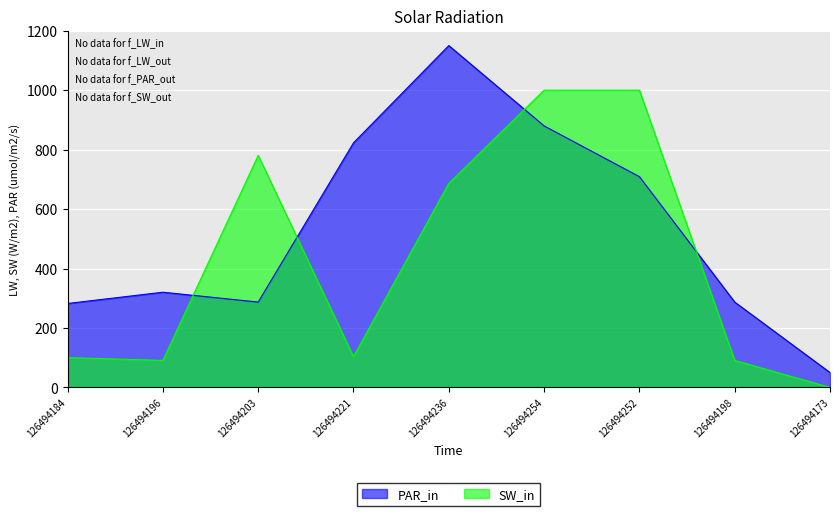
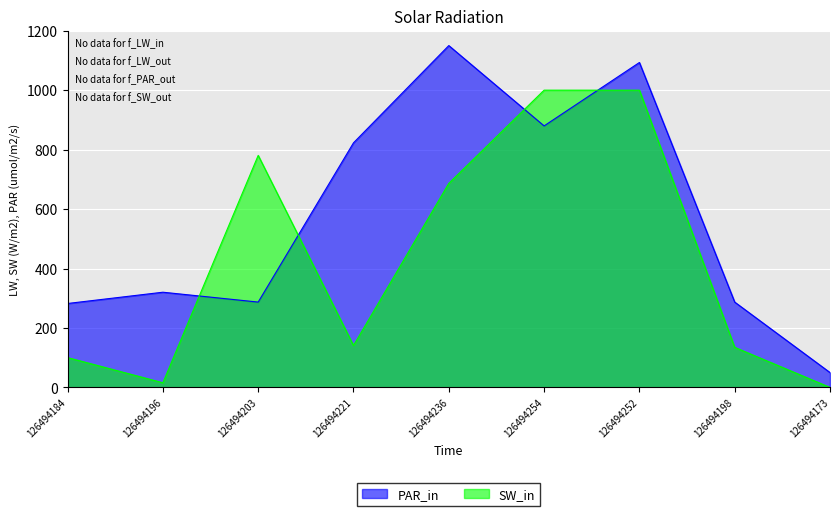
SW_in, 126494196: 90 -> 20
SW_in, 126494221: 100 -> 140
PAR_in, 126494252: 710 -> 1090
SW_in, 126494198: 90 -> 130
